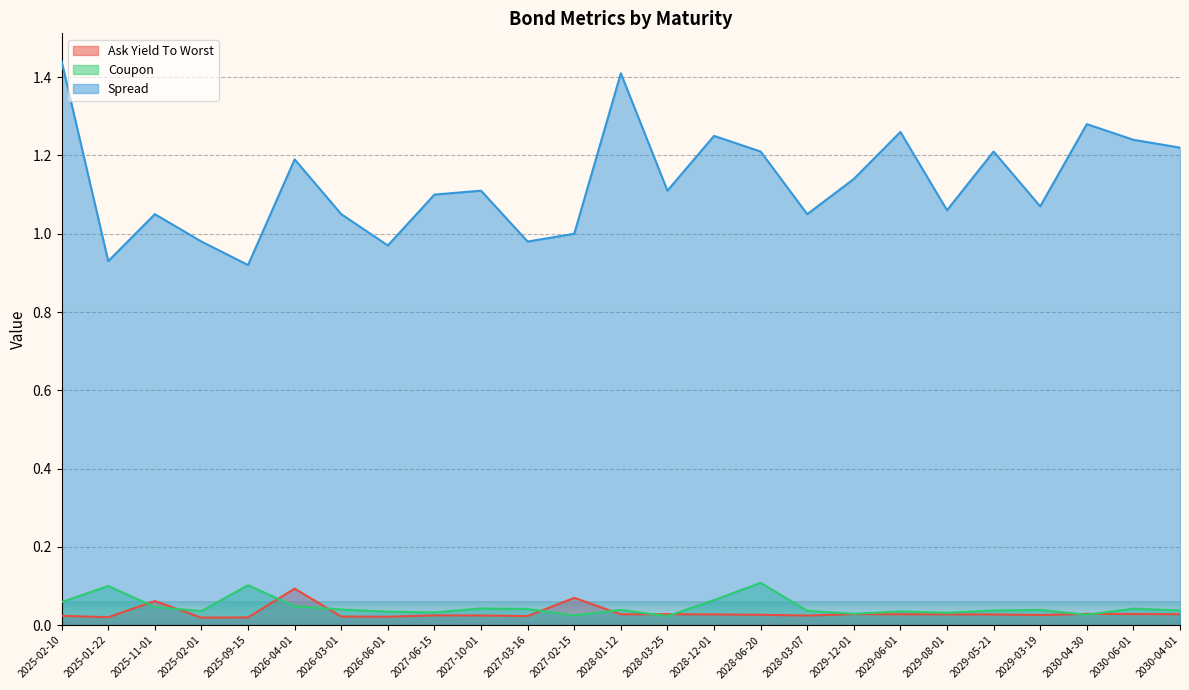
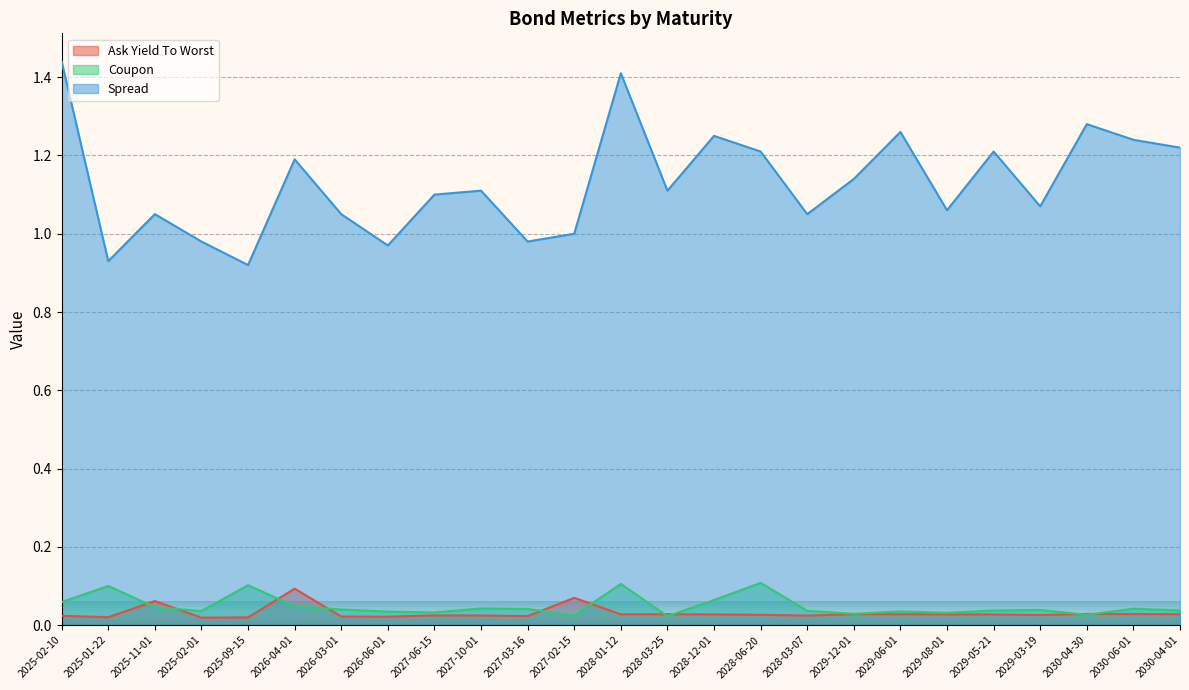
Coupon, 2028-01-12: 0.04 -> 0.11
